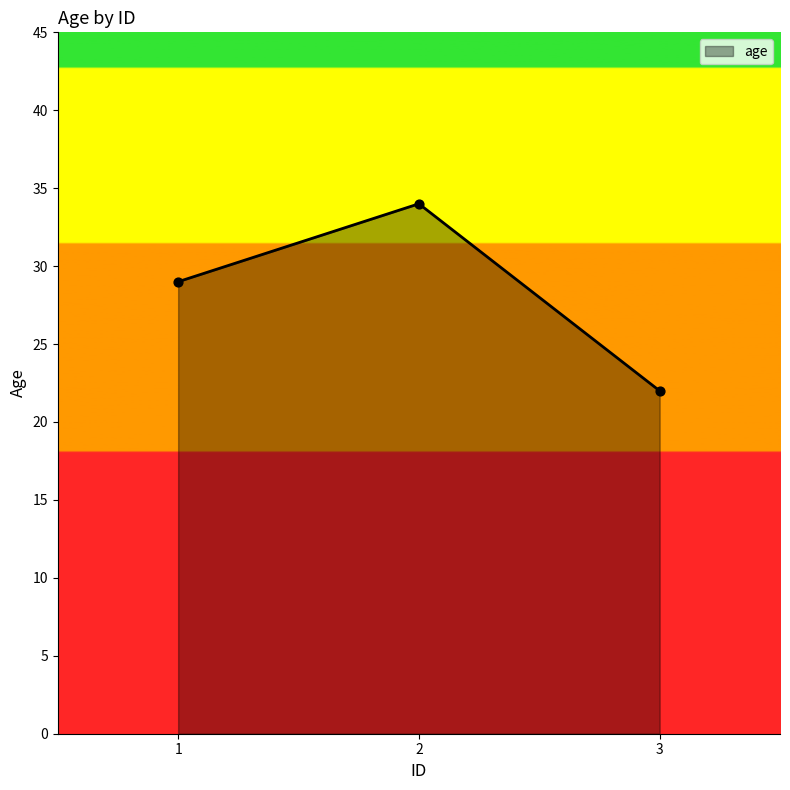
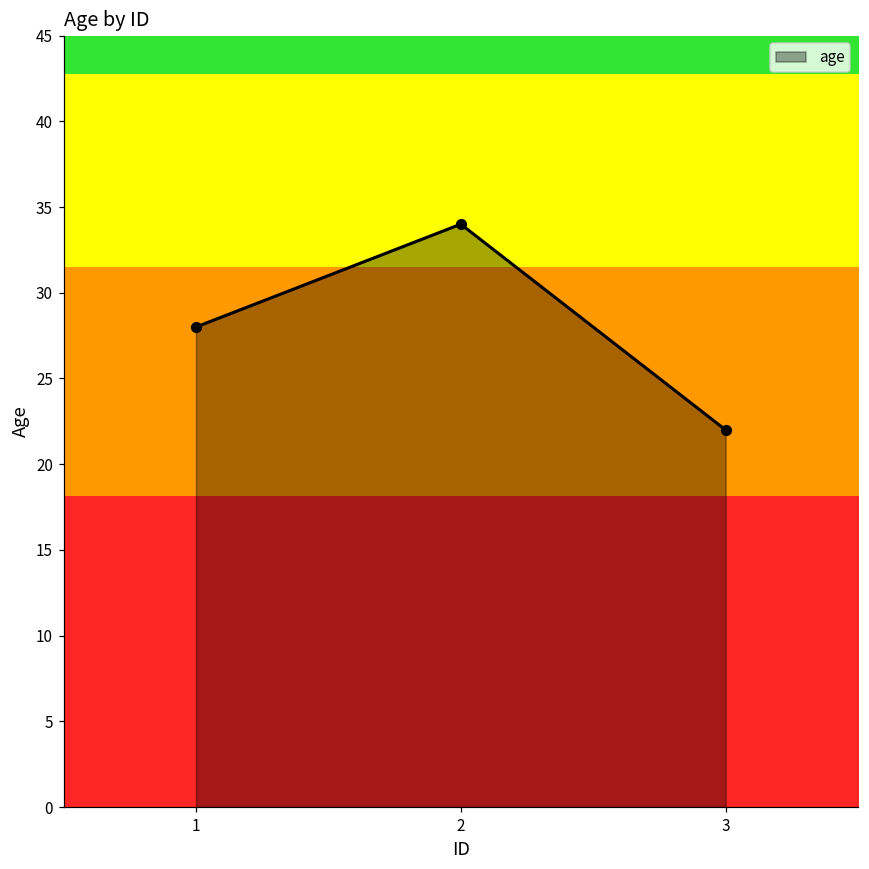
1: 29 -> 28
